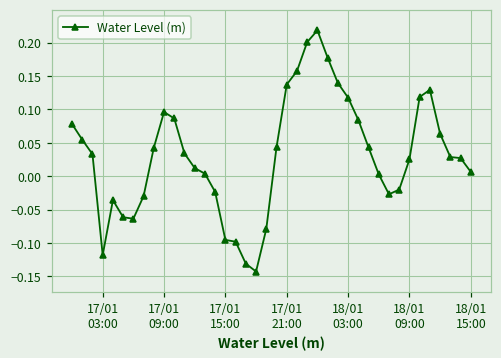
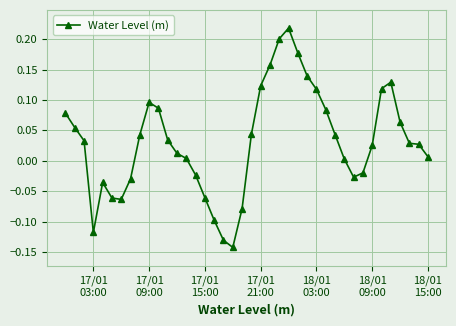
17/01 15:00: -0.10 -> -0.06
17/01 21:00: 0.14 -> 0.12
